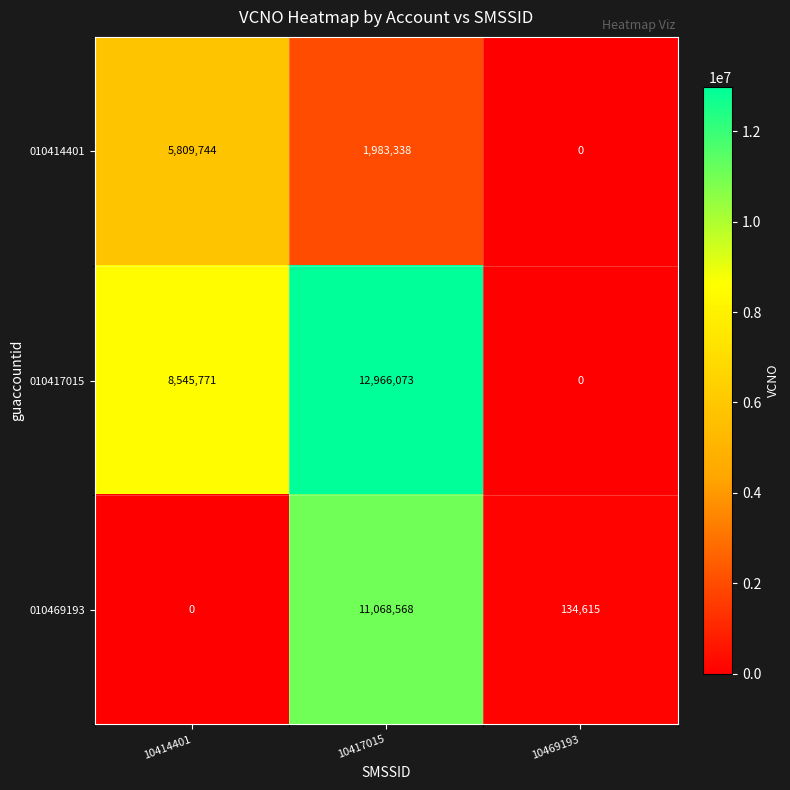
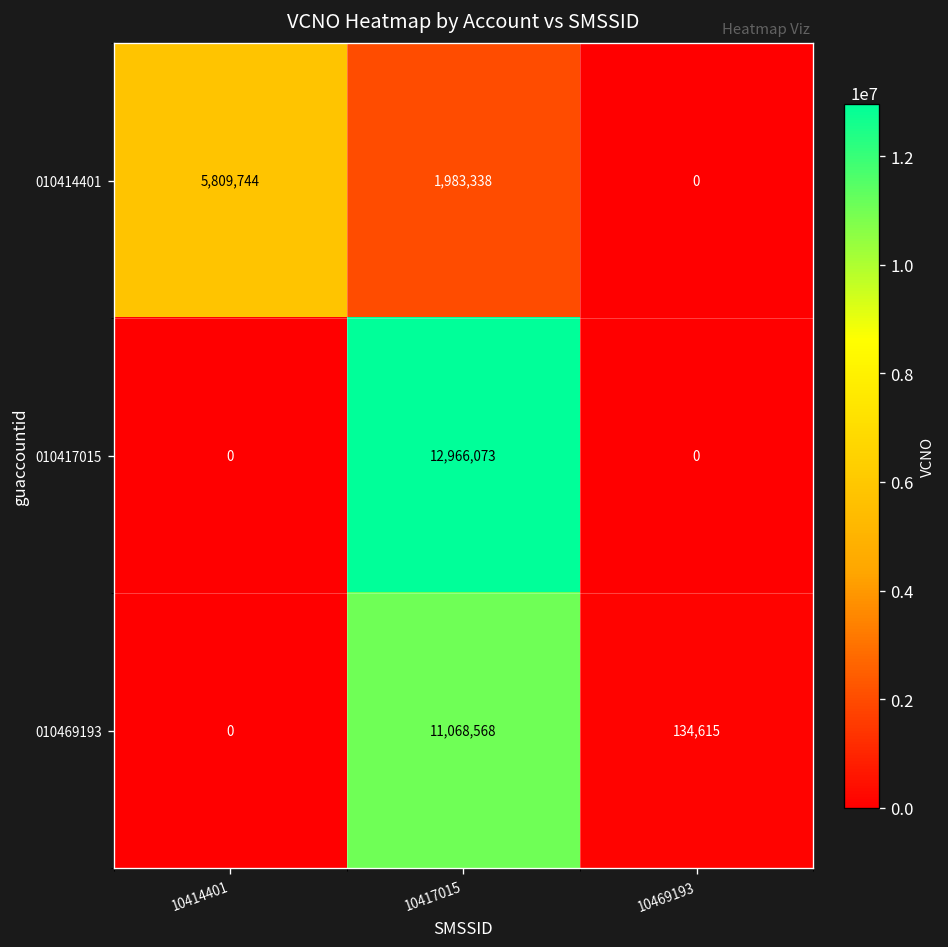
010417015, 10414401: 8,545,771 -> 0
